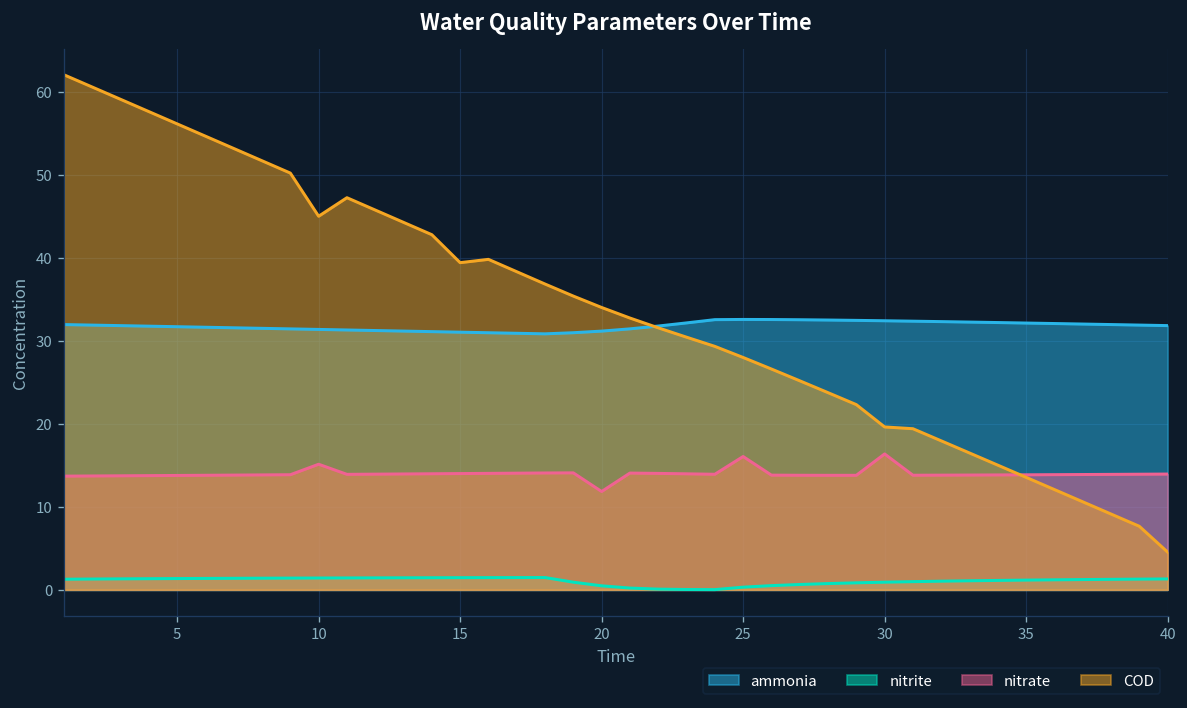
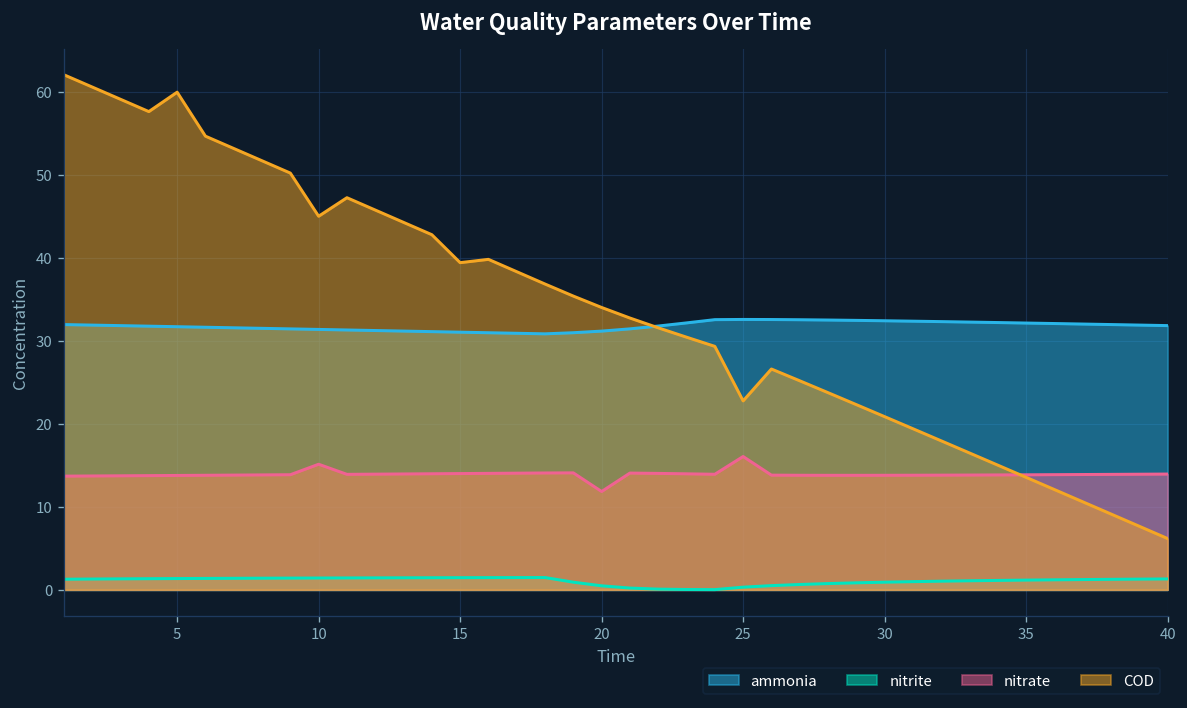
COD, 5: 56 -> 60
COD, 25: 28 -> 23
nitrate, 30: 16 -> 14
COD, 30: 20 -> 21
COD, 40: 5 -> 6
